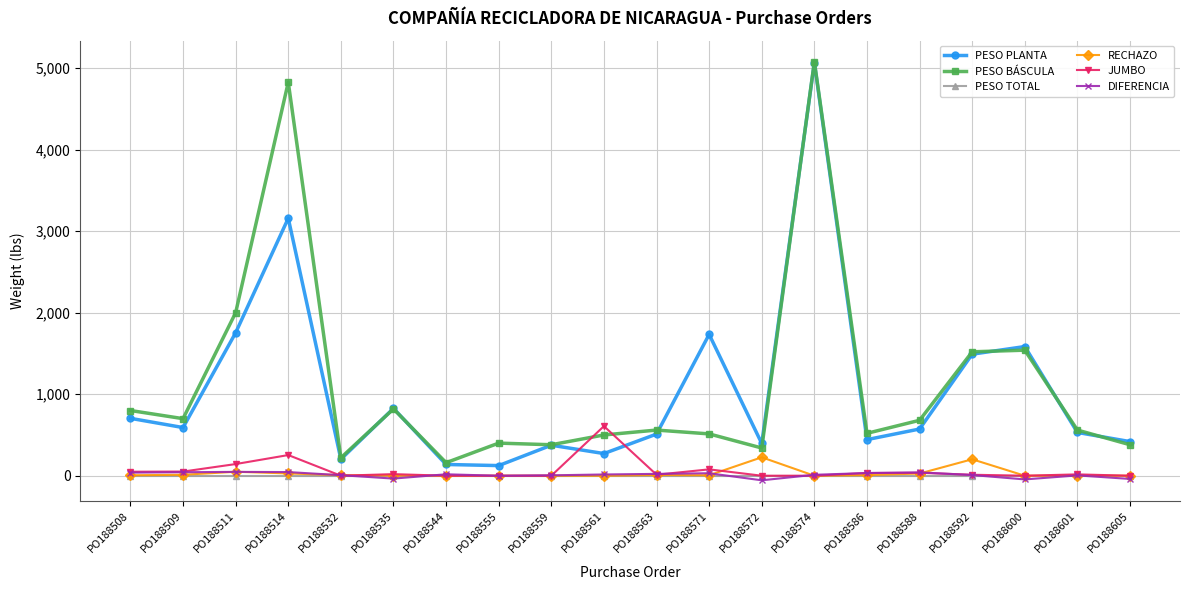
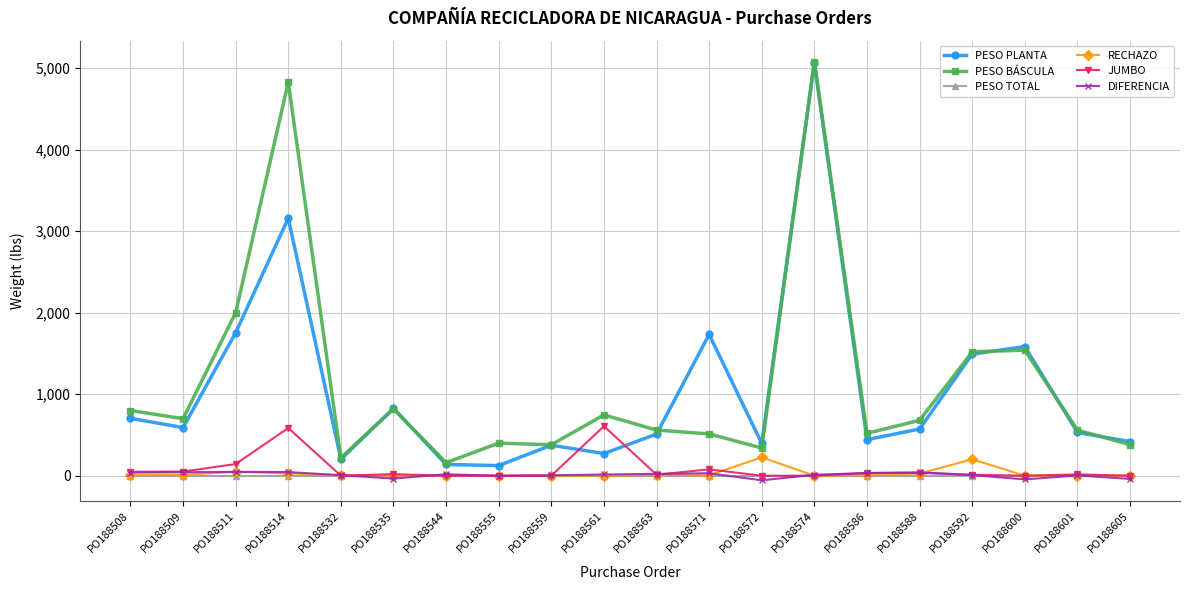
JUMBO, PO188514: 300 -> 600
PESO BÁSCULA, PO188561: 500 -> 700
